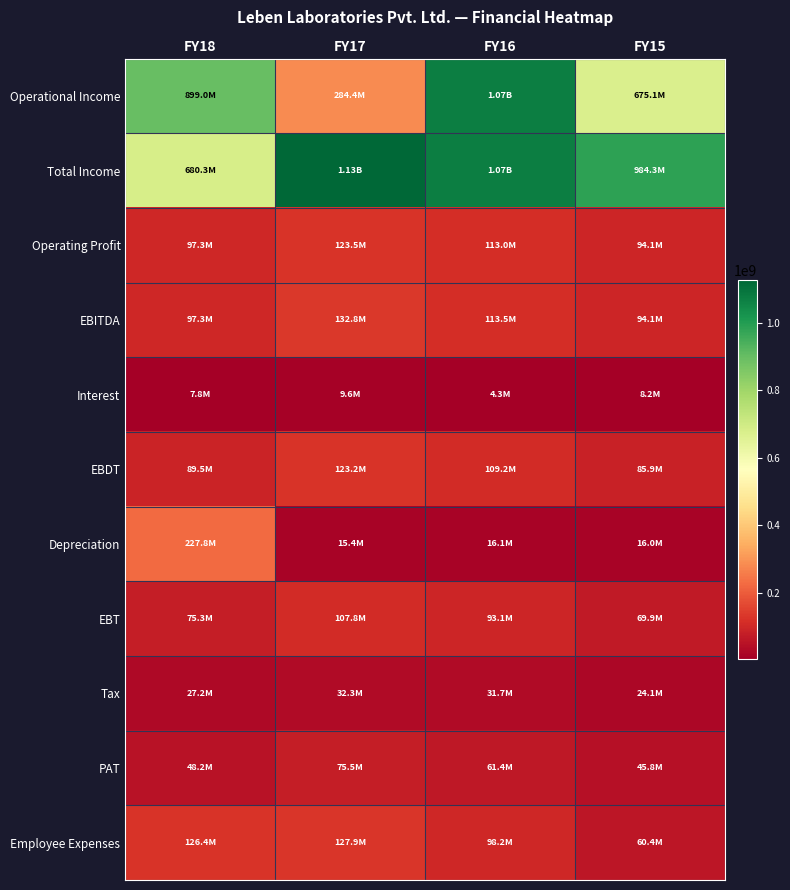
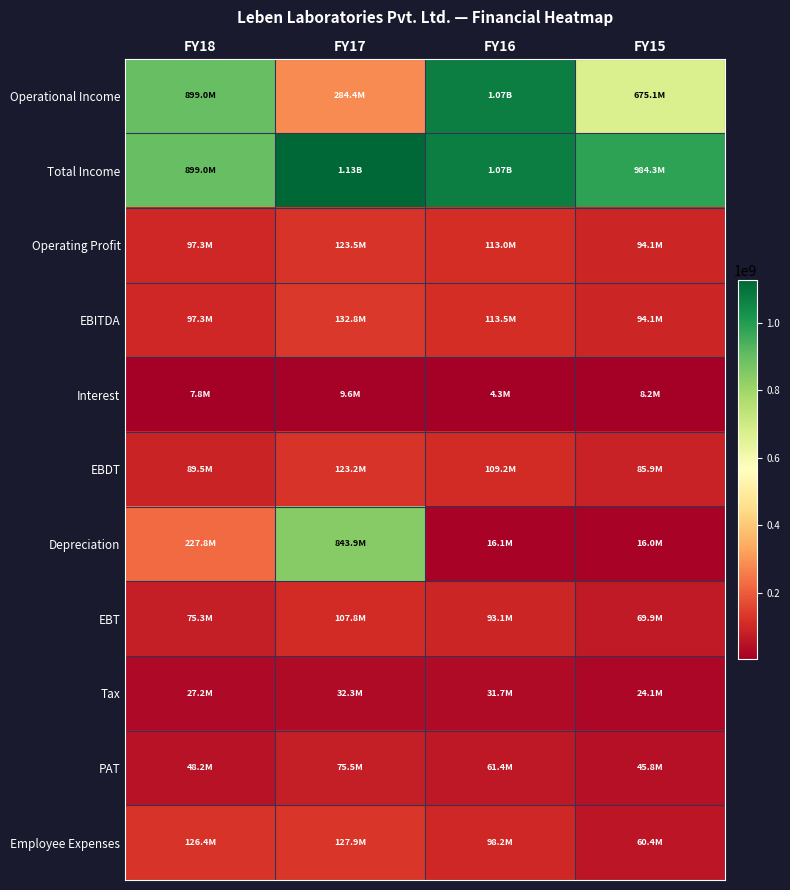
Total Income, FY18: 680.3M -> 899.0M
Depreciation, FY17: 15.4M -> 843.9M
